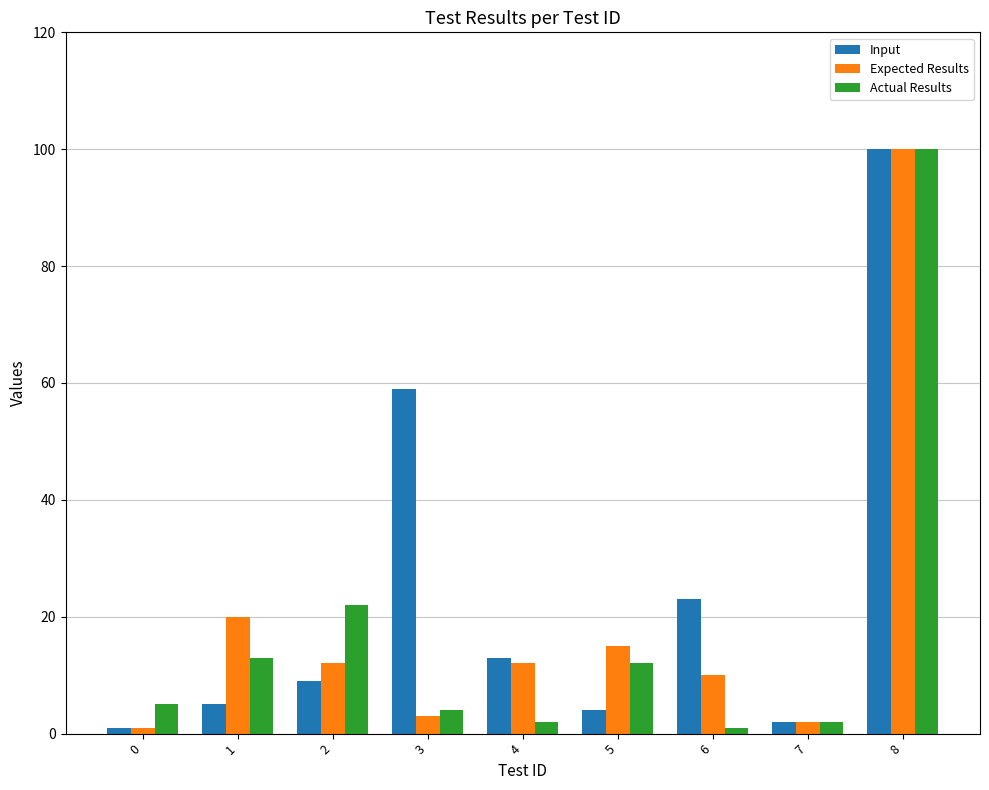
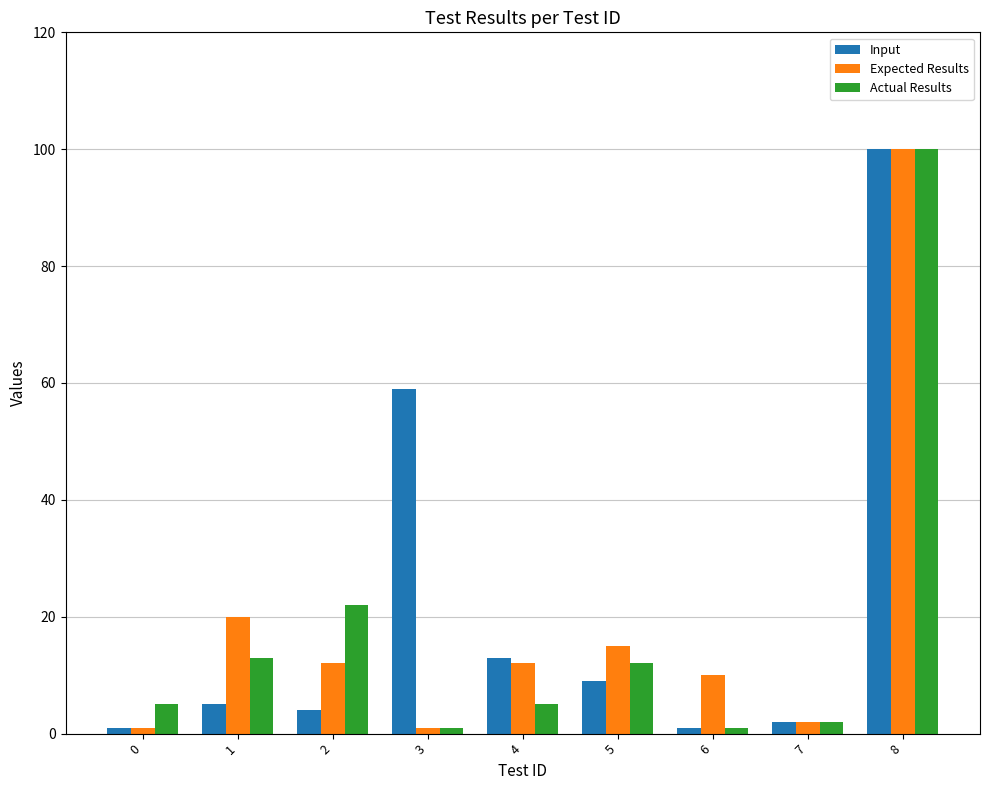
Input, 2: 9 -> 4
Expected Results, 3: 3 -> 1
Actual Results, 3: 4 -> 1
Actual Results, 4: 2 -> 5
Input, 5: 4 -> 9
Input, 6: 23 -> 1
